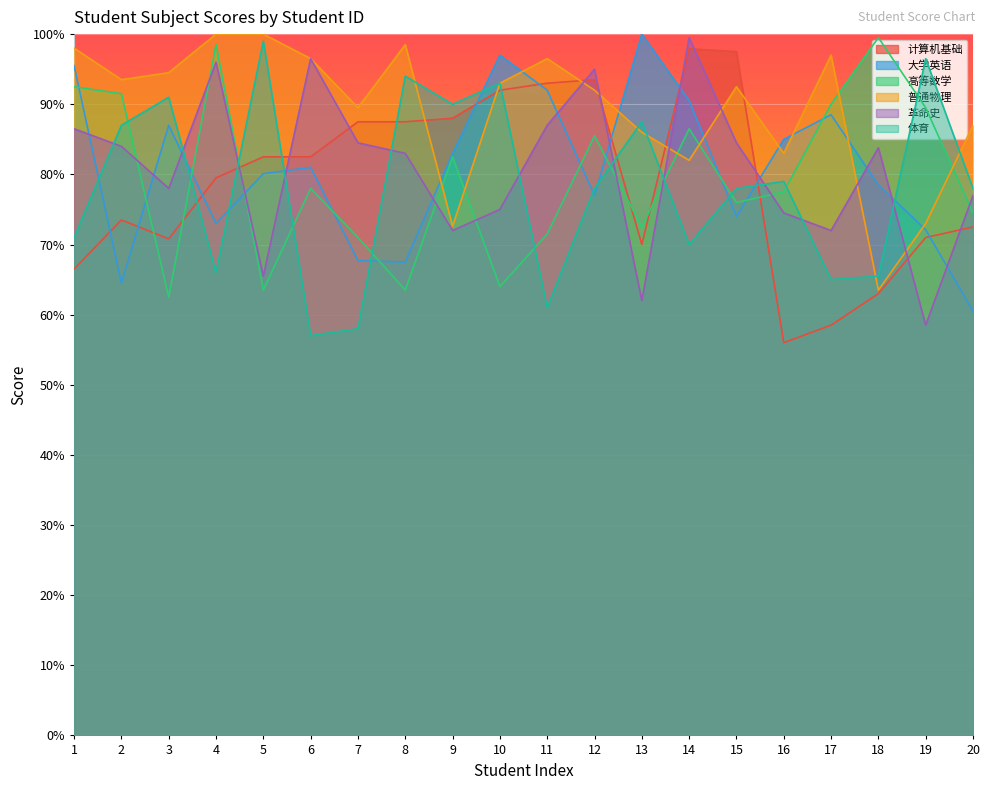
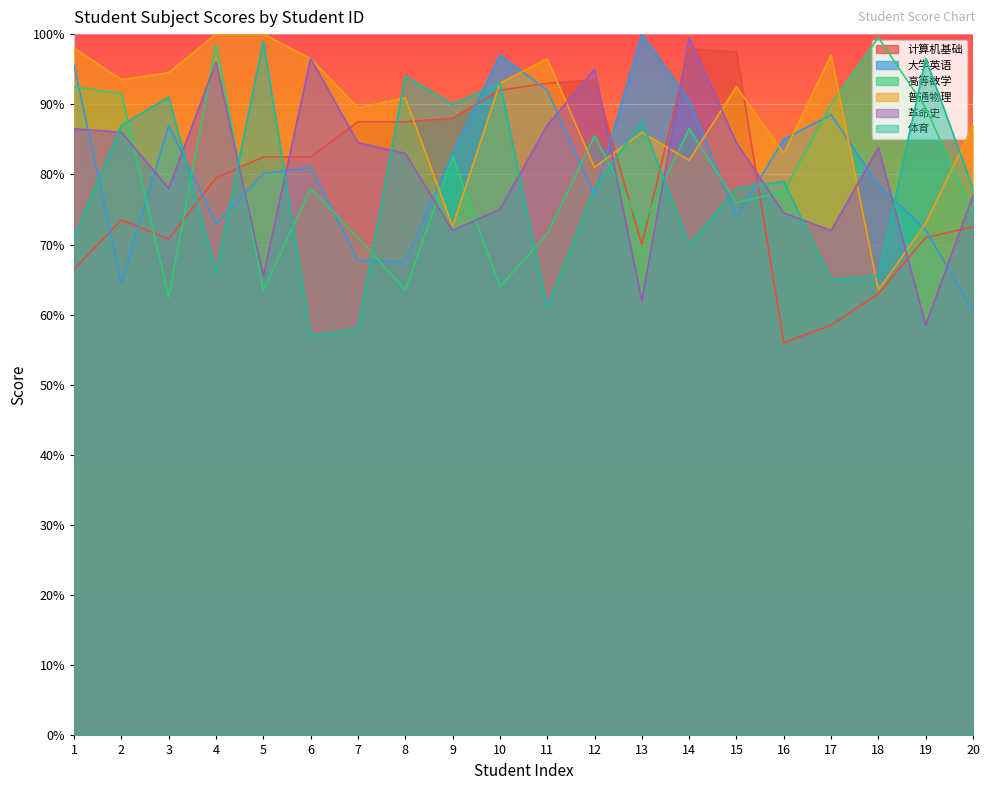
革命史, 2: 84% -> 86%
普通物理, 8: 99% -> 91%
普通物理, 12: 92% -> 81%
